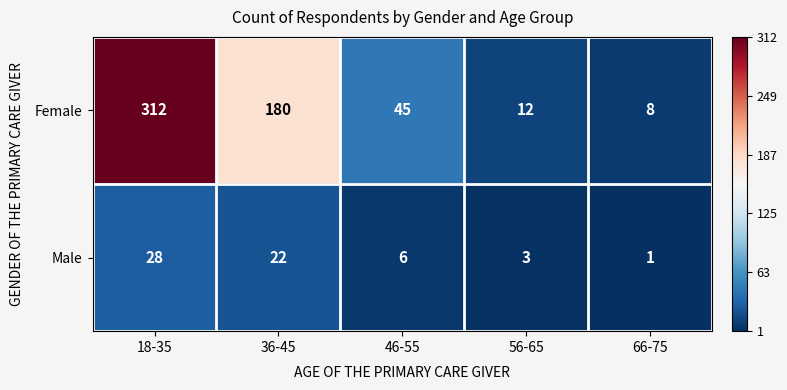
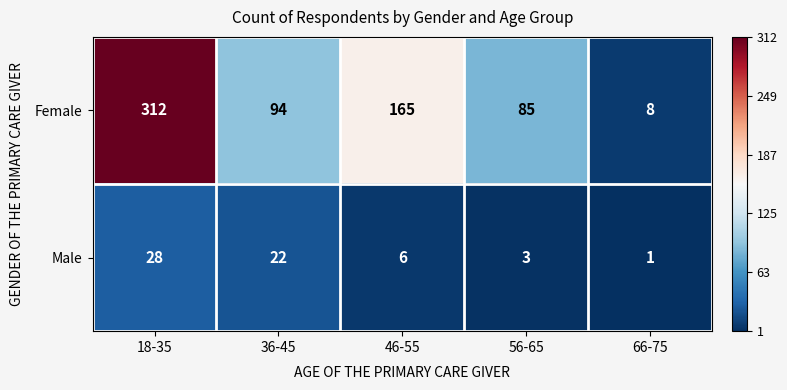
Female, 36-45: 180 -> 94
Female, 46-55: 45 -> 165
Female, 56-65: 12 -> 85
